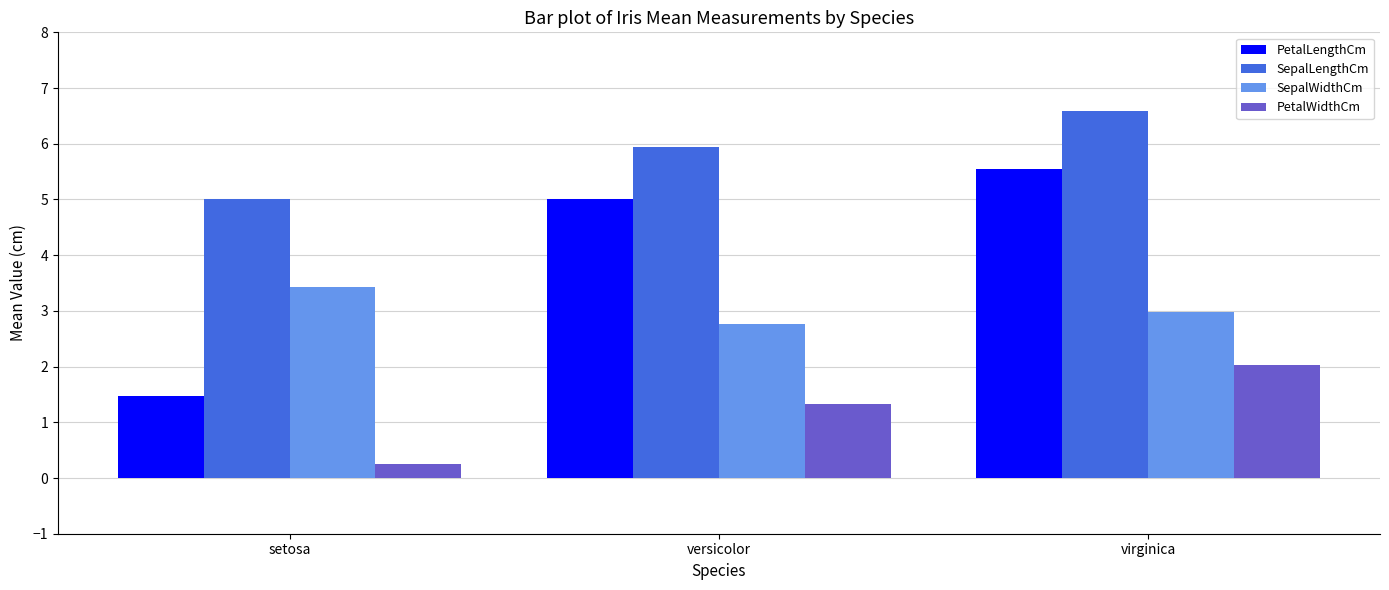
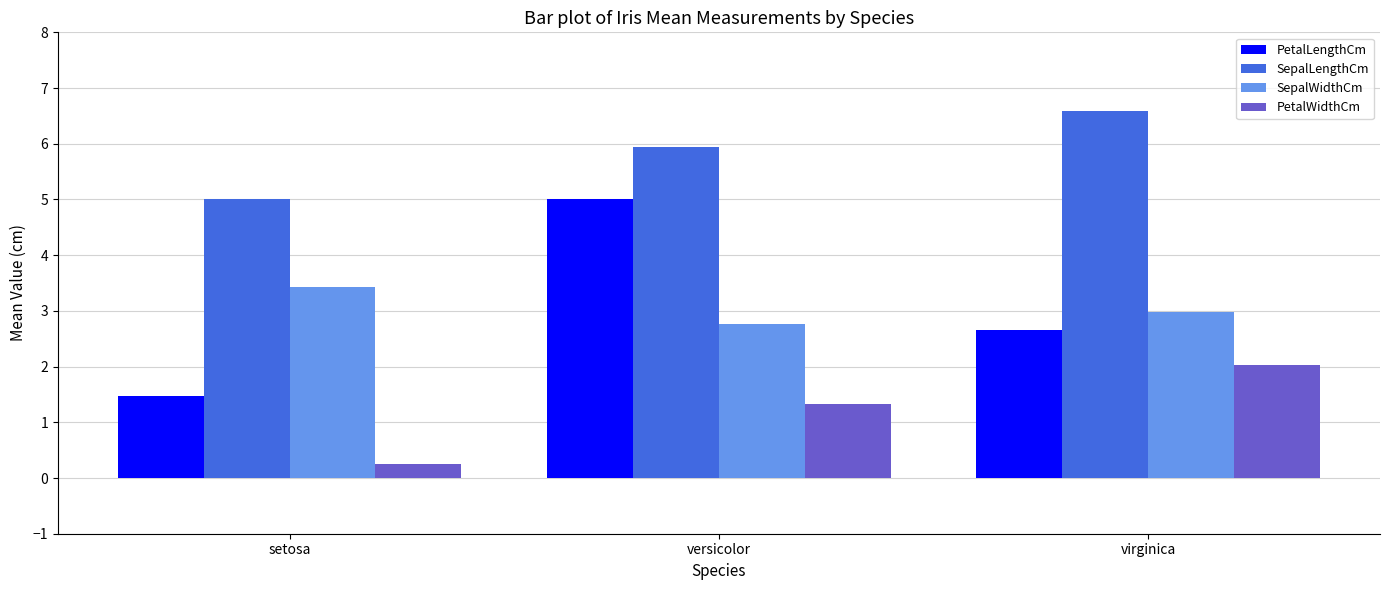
PetalLengthCm, virginica: 5.6 -> 2.7
